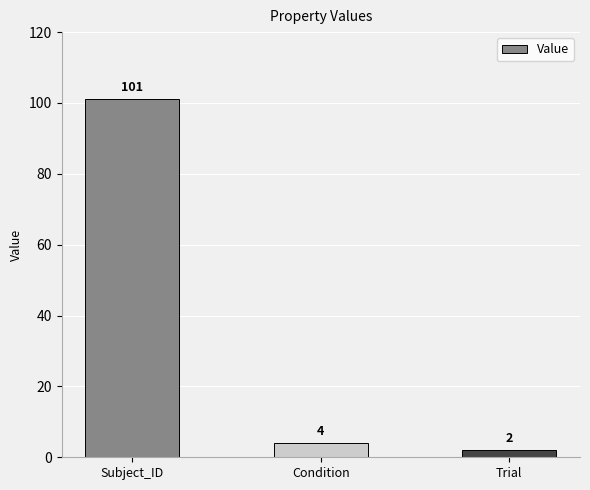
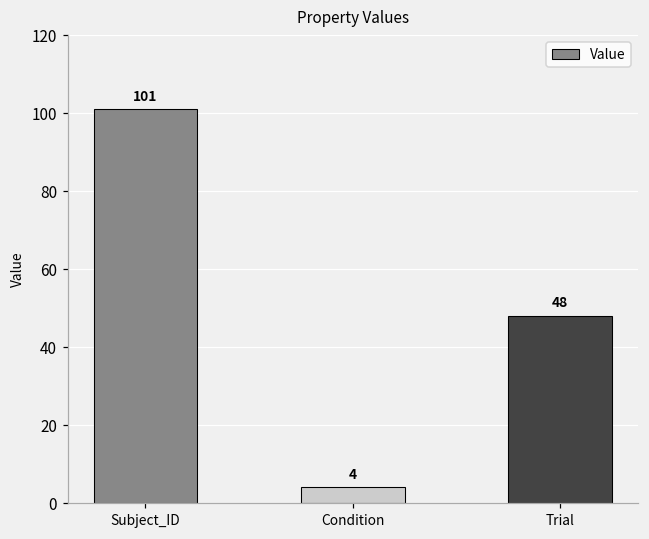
Trial: 2 -> 48
